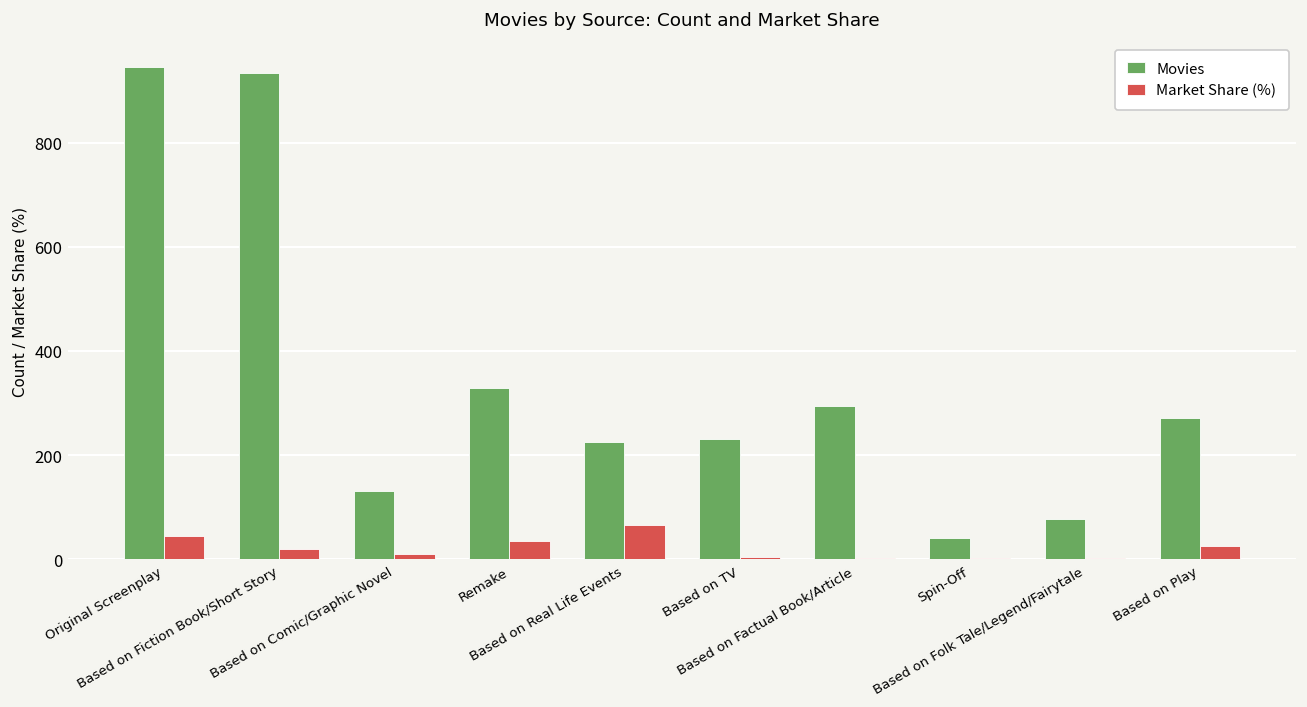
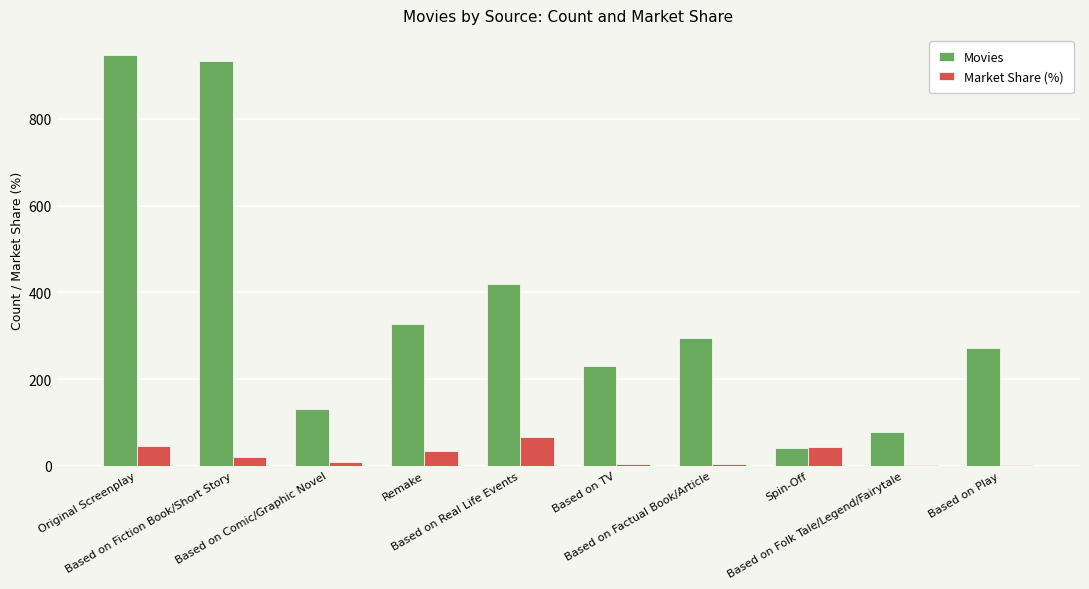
Movies, Based on Real Life Events: 230 -> 420
Market Share (%), Spin-Off: 0 -> 40
Market Share (%), Based on Play: 20 -> 0
